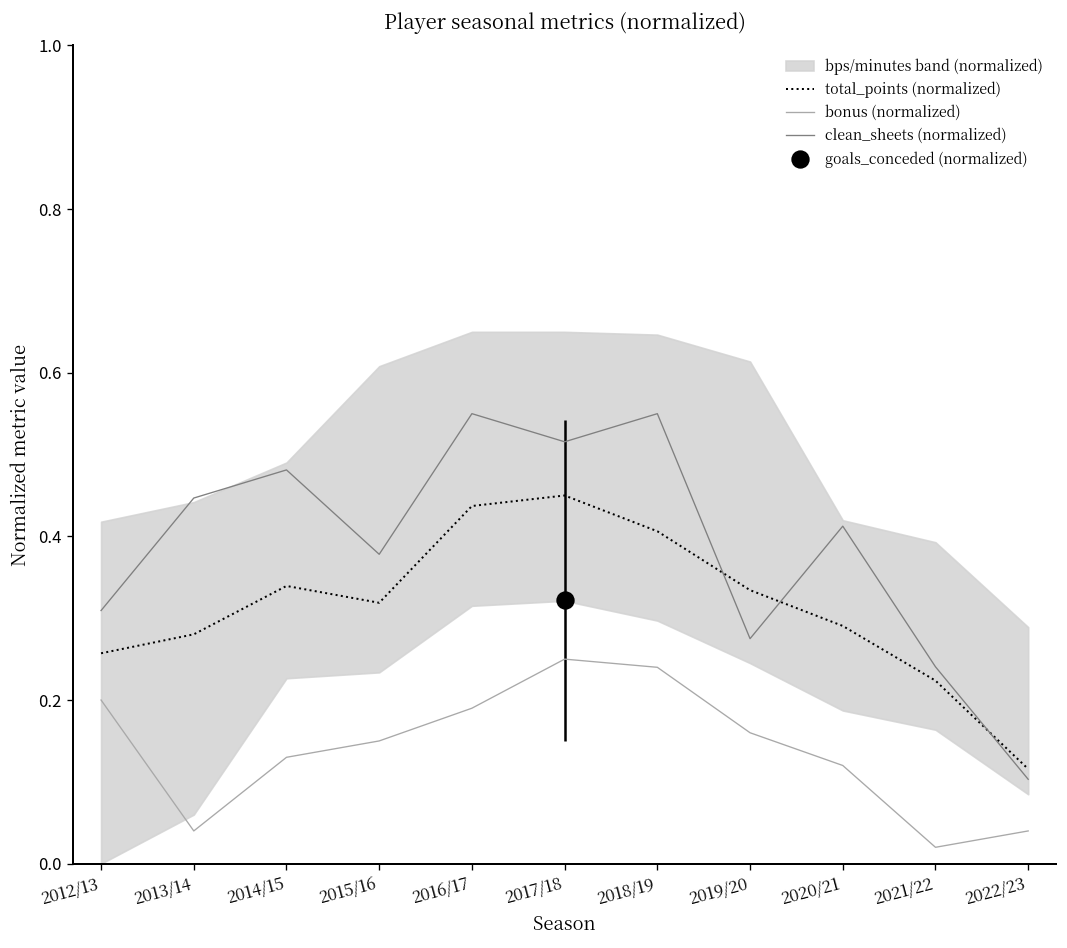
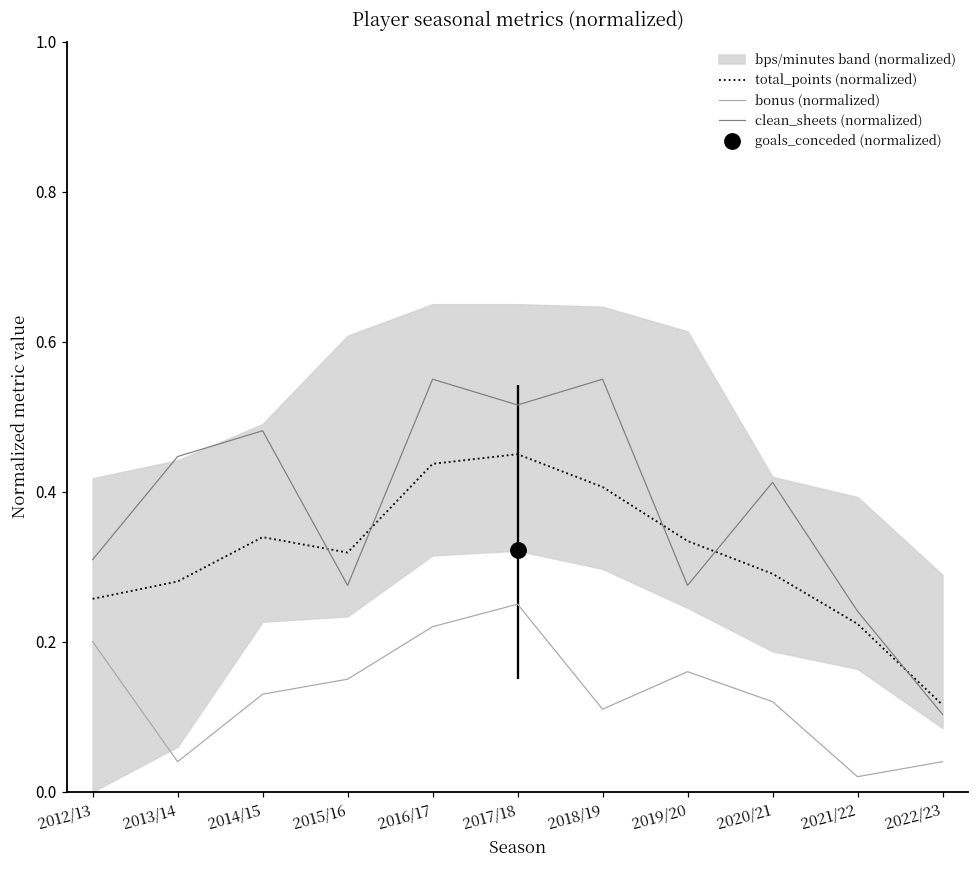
clean_sheets (normalized), 2015/16: 0.38 -> 0.28
bonus (normalized), 2016/17: 0.19 -> 0.22
bonus (normalized), 2018/19: 0.24 -> 0.11
